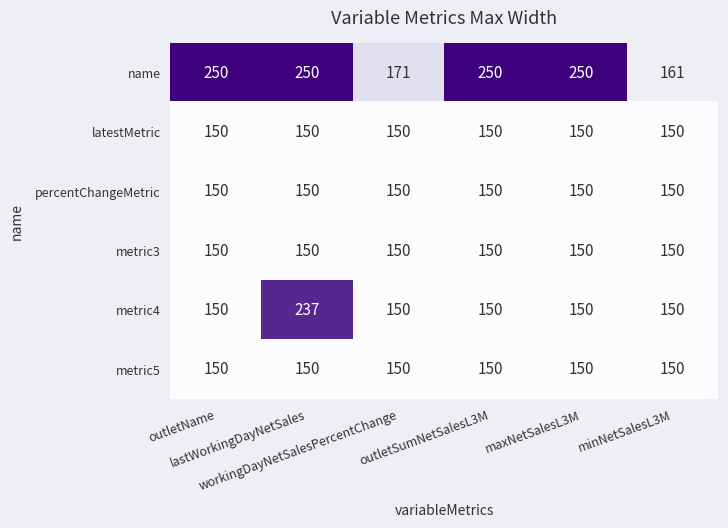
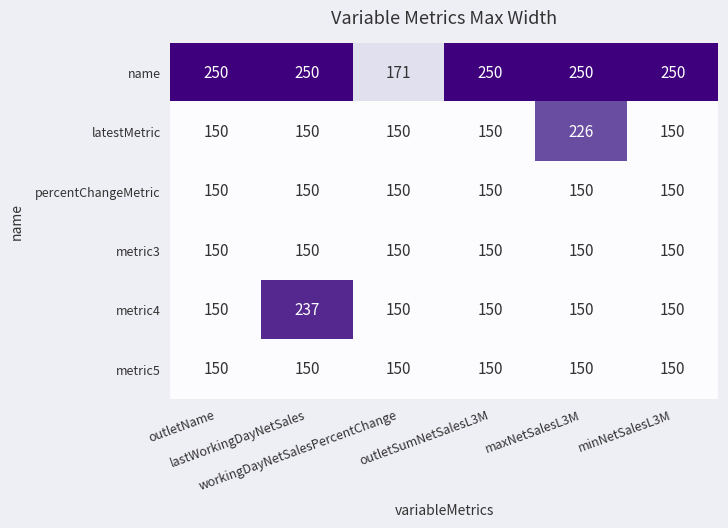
name, minNetSalesL3M: 161 -> 250
latestMetric, maxNetSalesL3M: 150 -> 226
